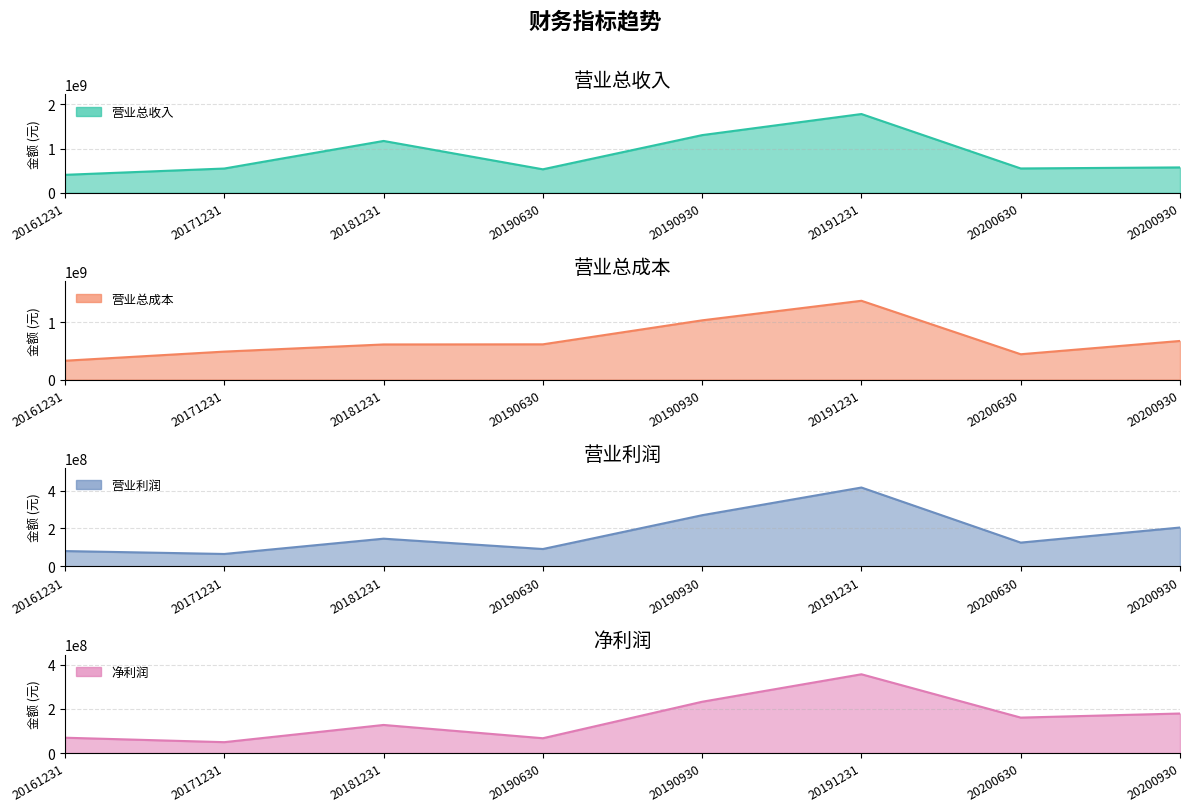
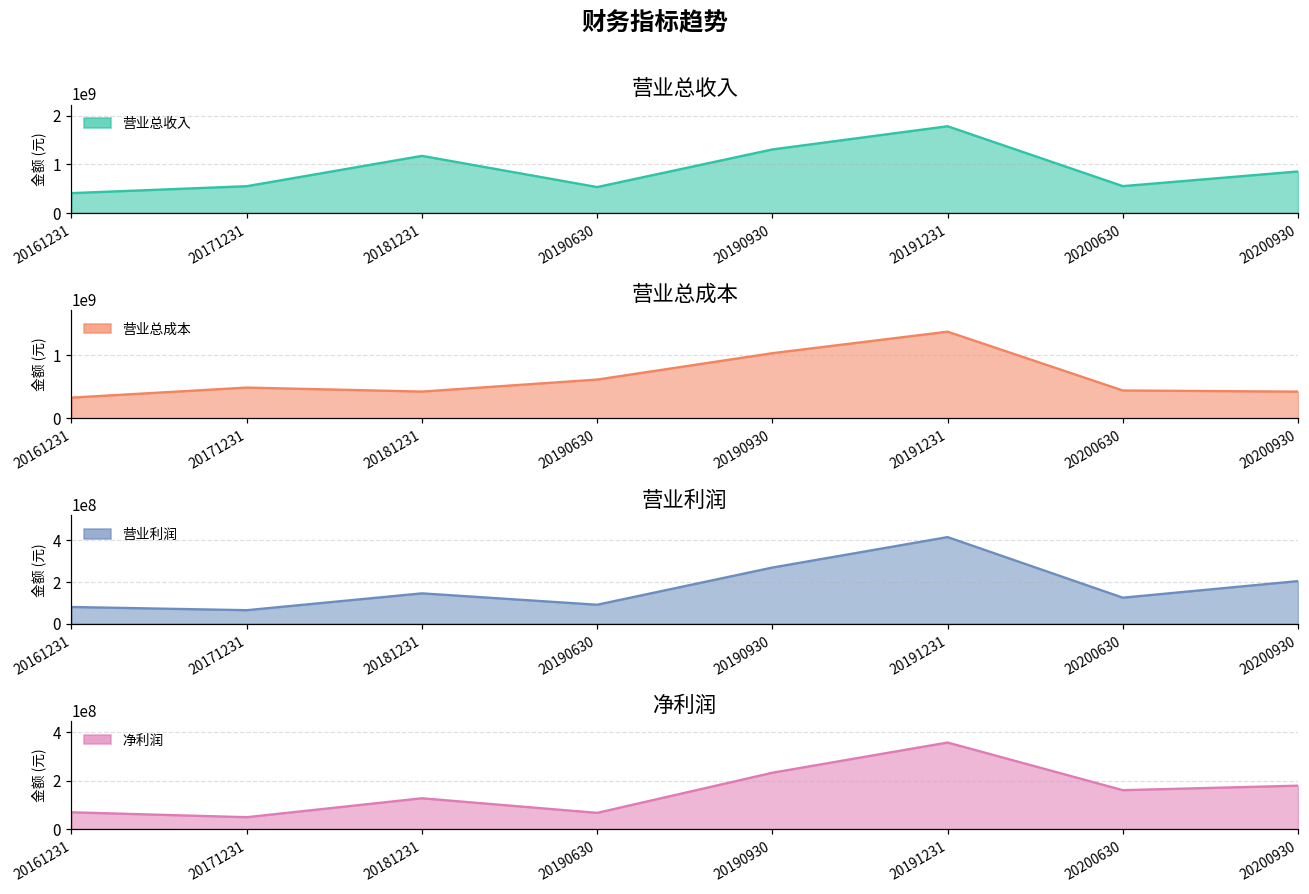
营业总收入, 20200930: 600000000 -> 900000000
营业总成本, 20181231: 600000000 -> 400000000
营业总成本, 20200930: 700000000 -> 400000000
